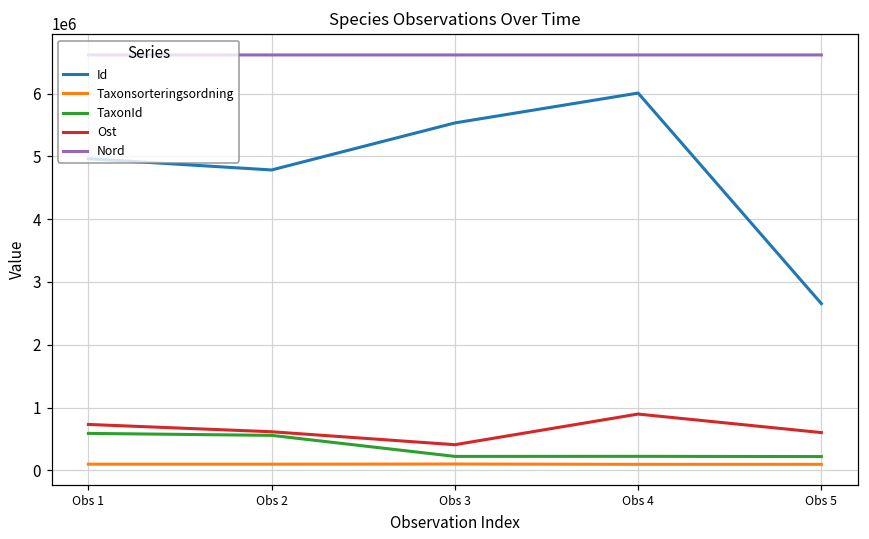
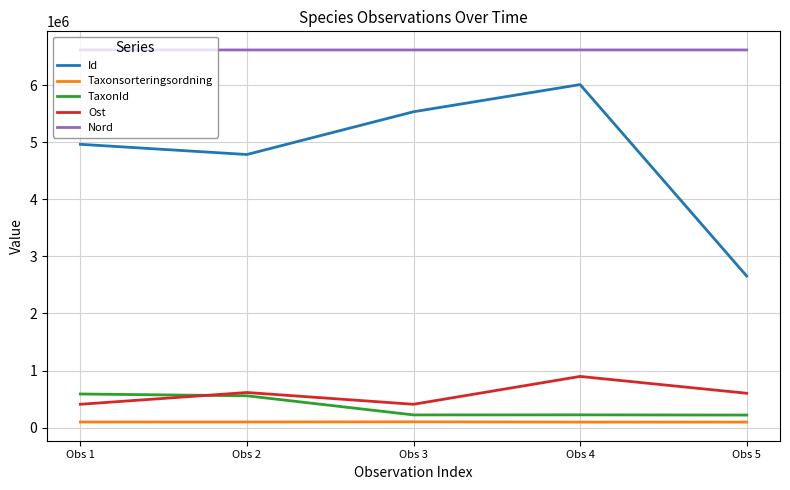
Ost, Obs 1: 700000 -> 400000
